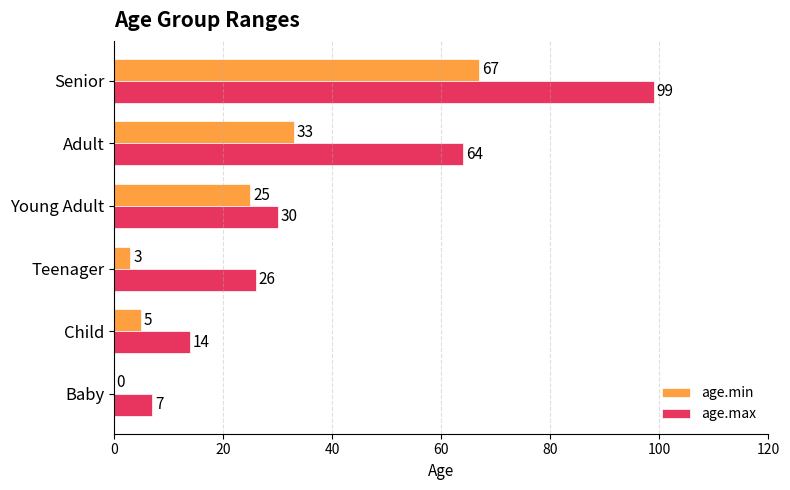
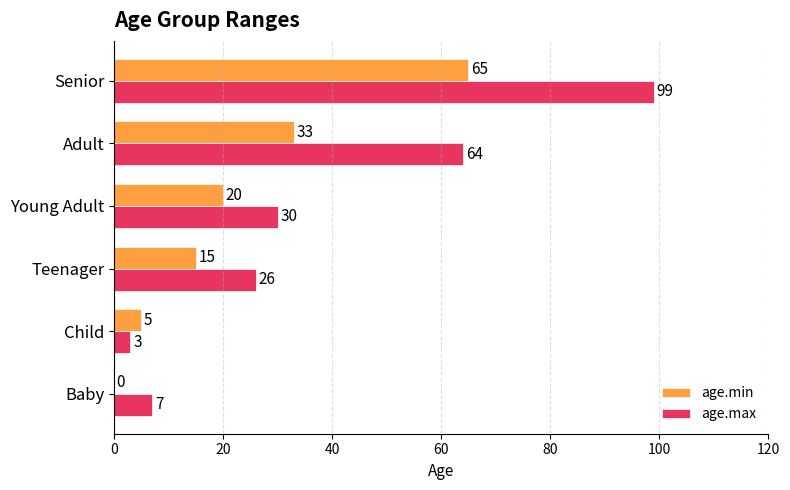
age.min, Senior: 67 -> 65
age.min, Young Adult: 25 -> 20
age.min, Teenager: 3 -> 15
age.max, Child: 14 -> 3
